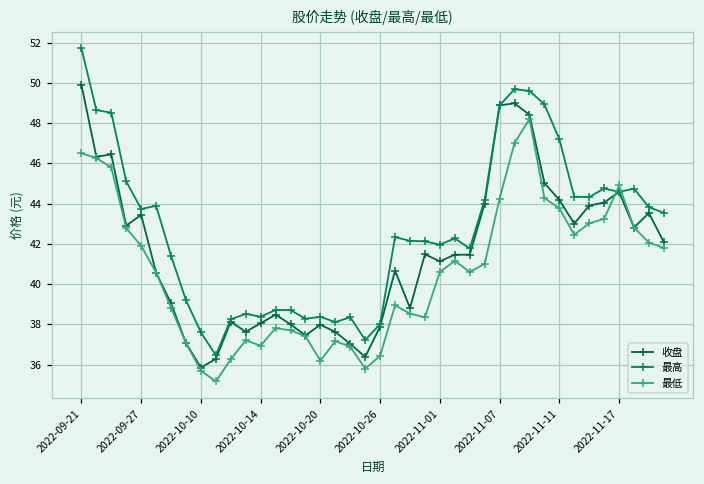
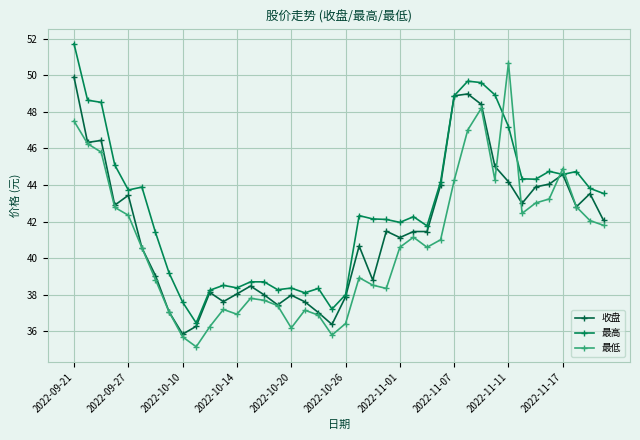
最低, 2022-09-21: 46.5 -> 47.5
最低, 2022-09-27: 41.9 -> 42.4
最低, 2022-11-11: 43.8 -> 50.7
